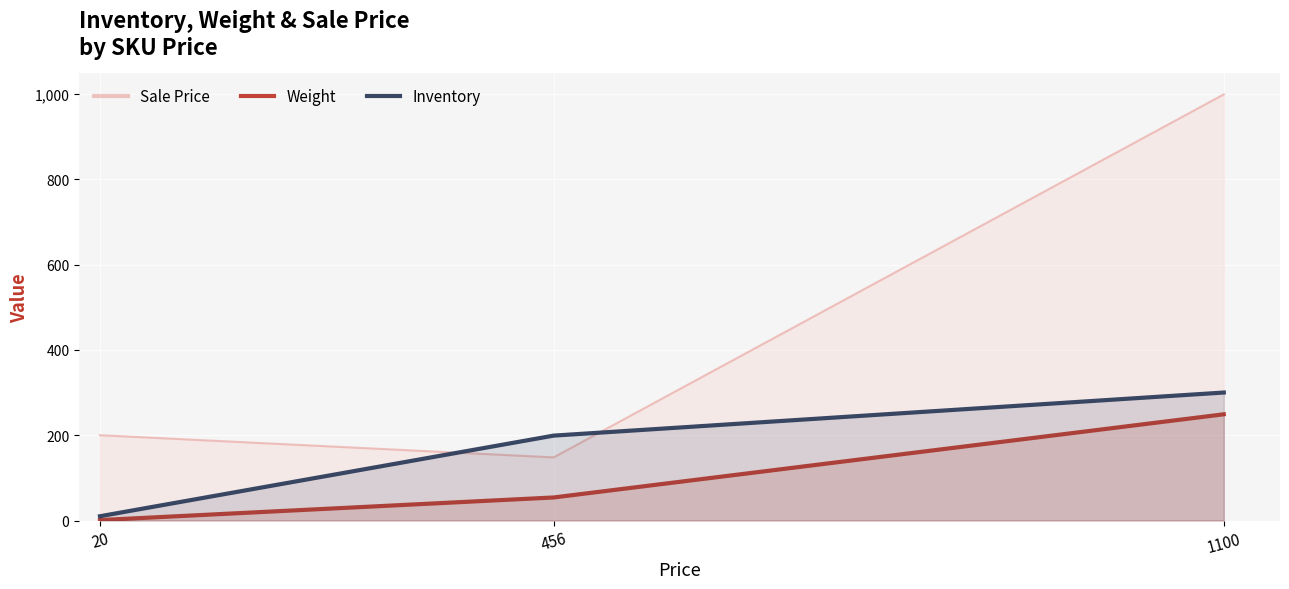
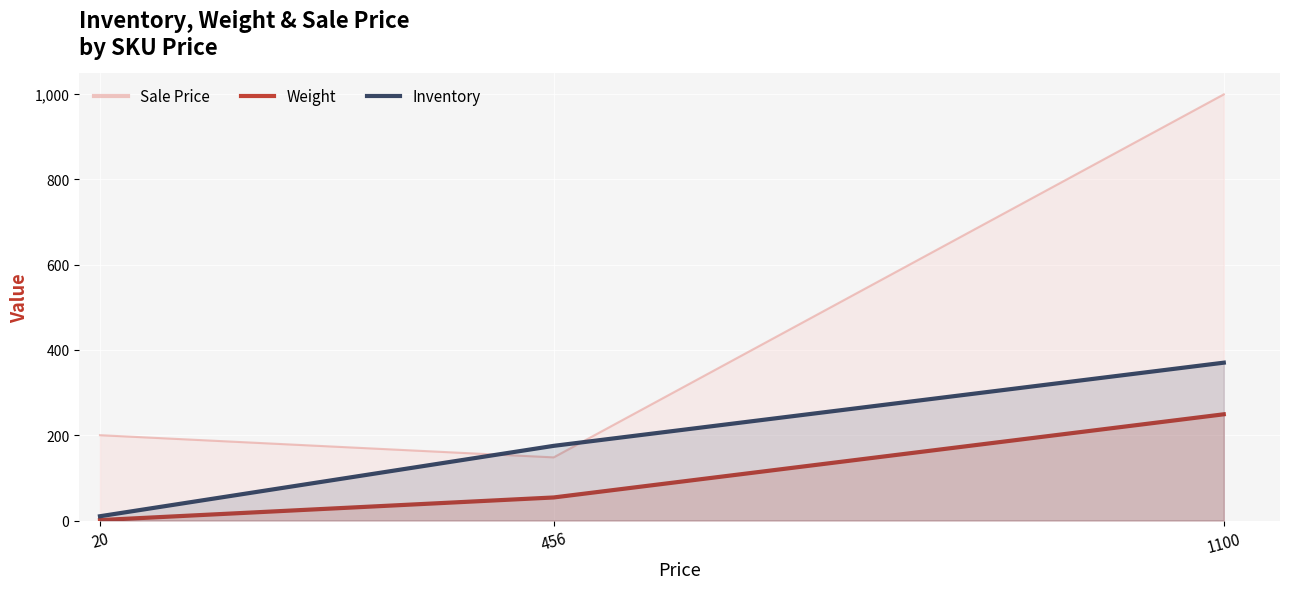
Inventory, 456: 200 -> 180
Inventory, 1100: 300 -> 370
